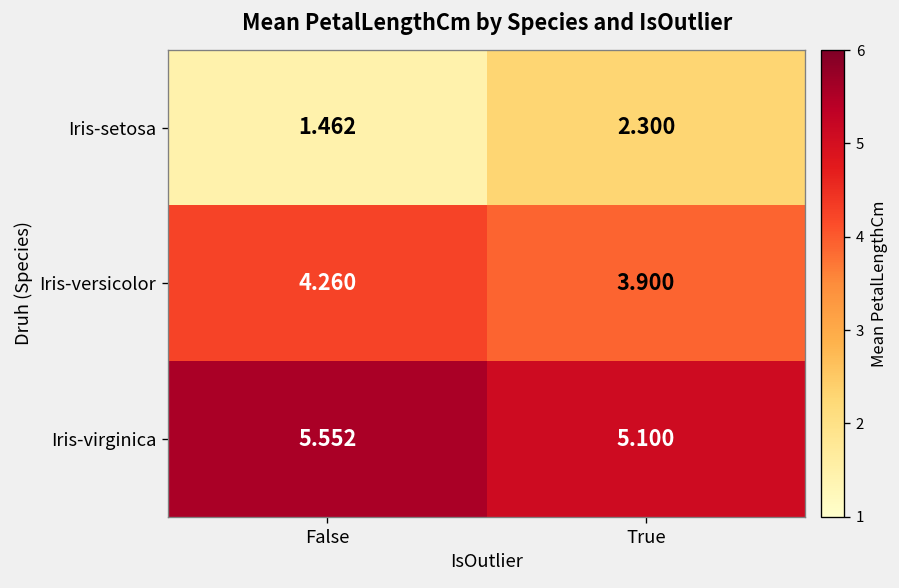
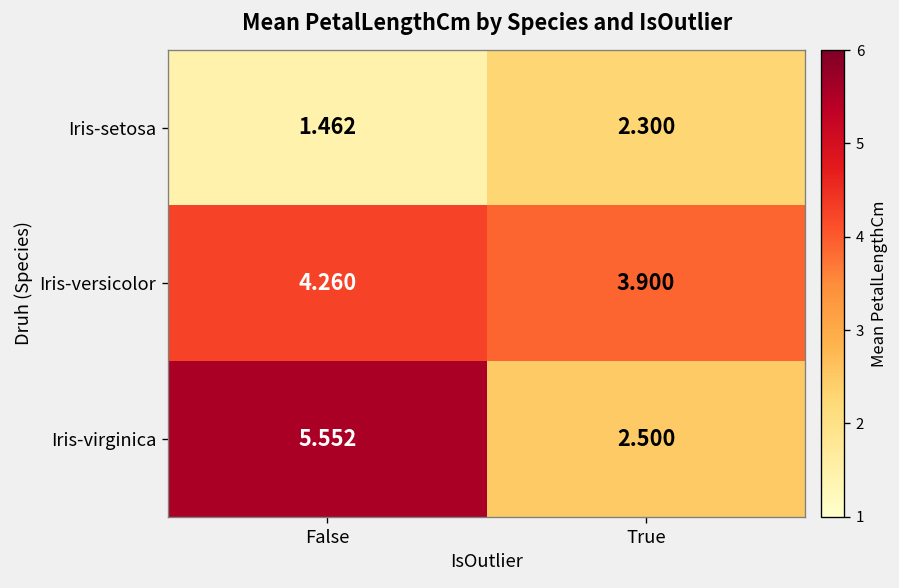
Iris-virginica, True: 5.100 -> 2.500
